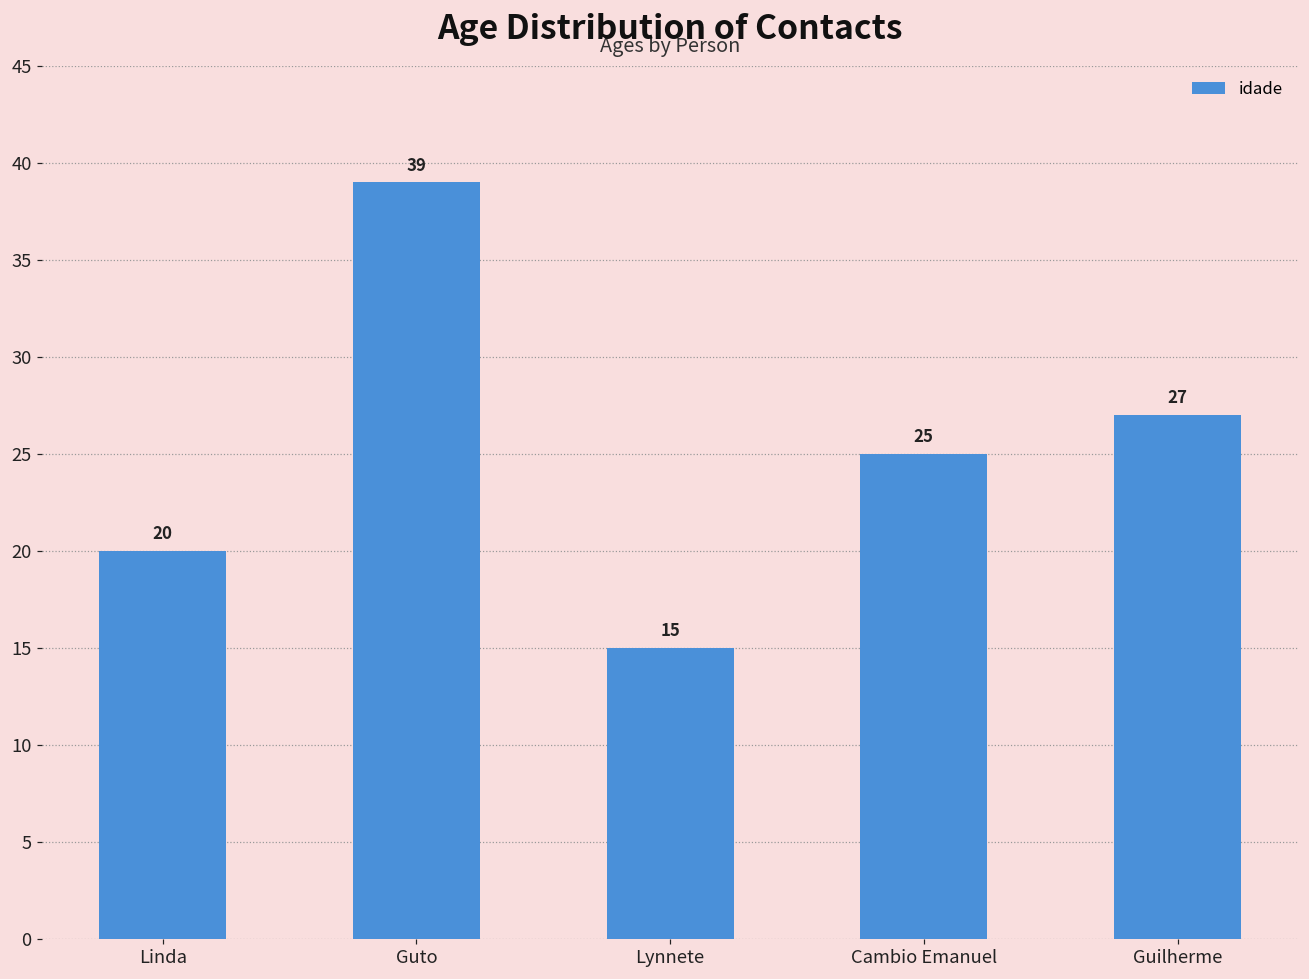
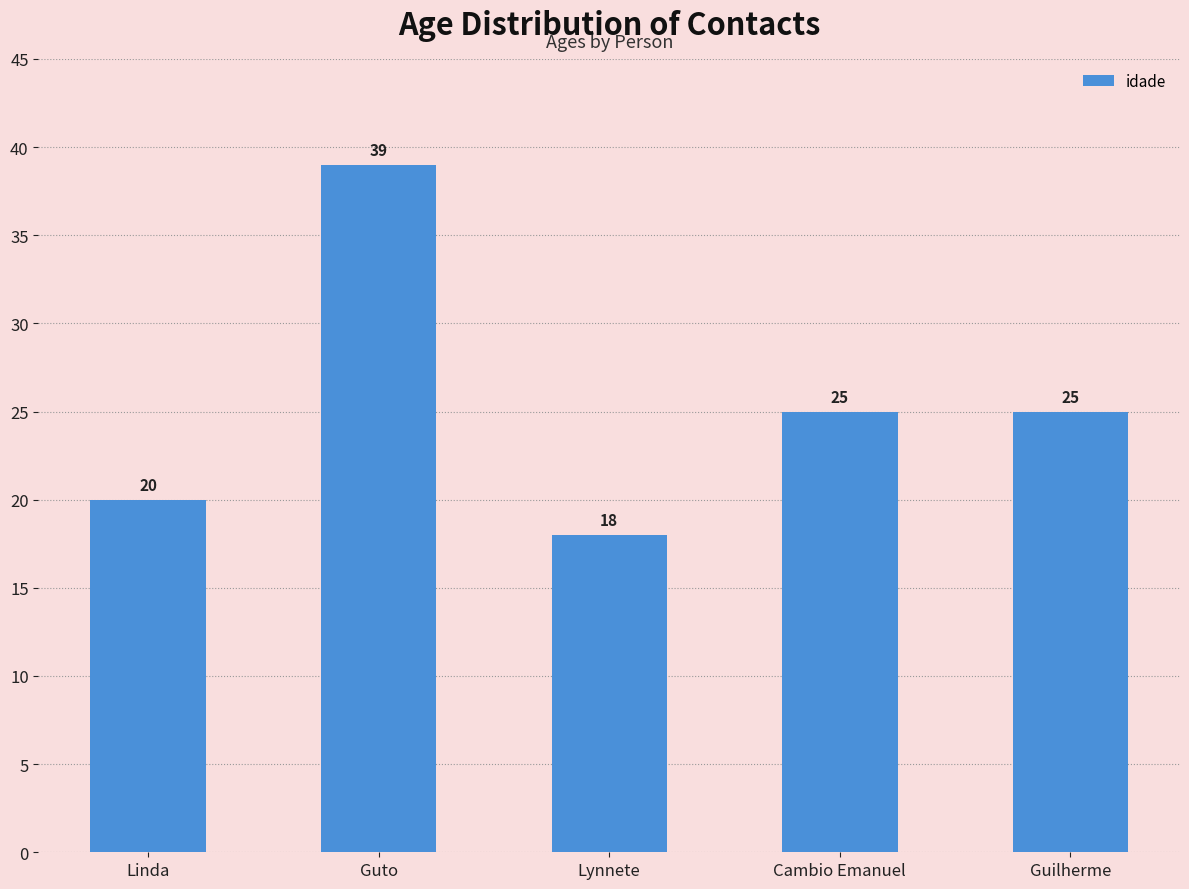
Lynnete: 15 -> 18
Guilherme: 27 -> 25
